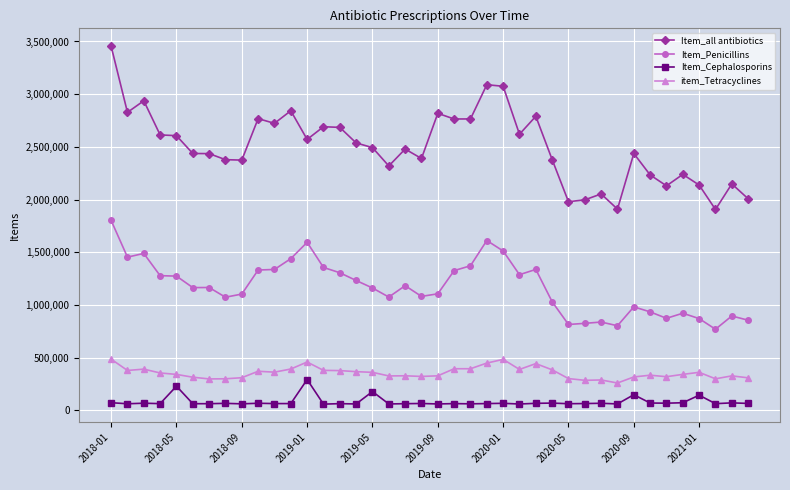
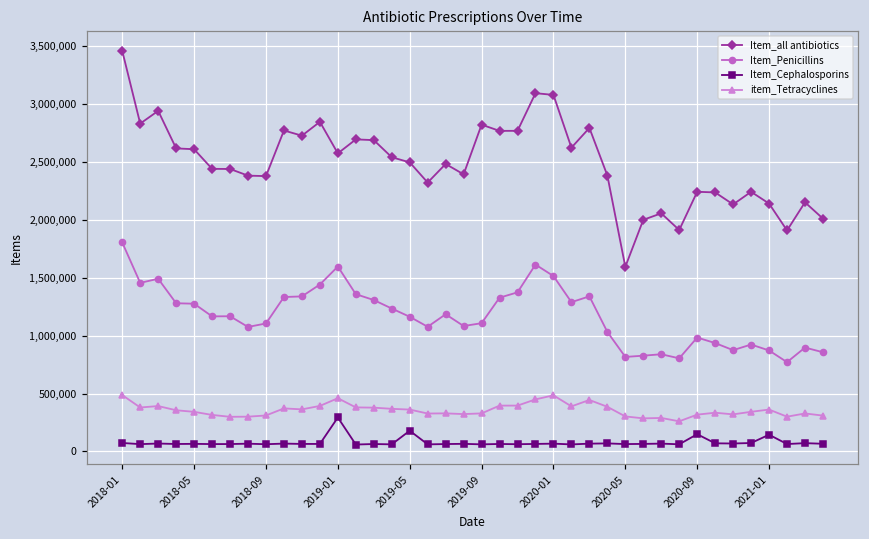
Item_Cephalosporins, 2018-05: 230,000 -> 70,000
Item_all antibiotics, 2020-05: 1,980,000 -> 1,590,000
Item_all antibiotics, 2020-09: 2,440,000 -> 2,240,000
